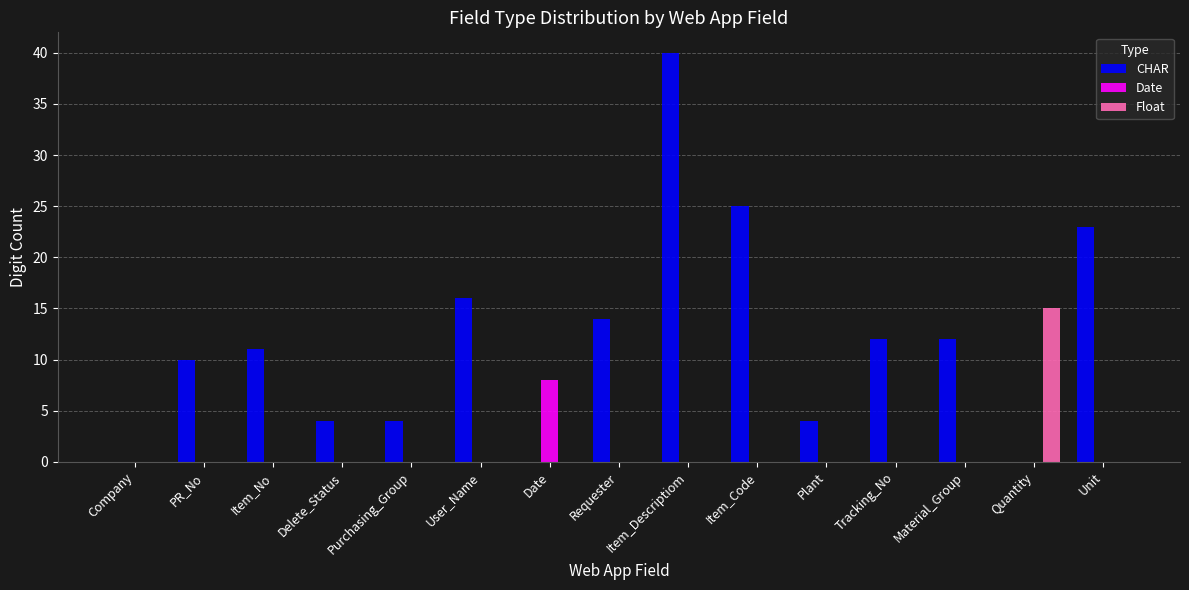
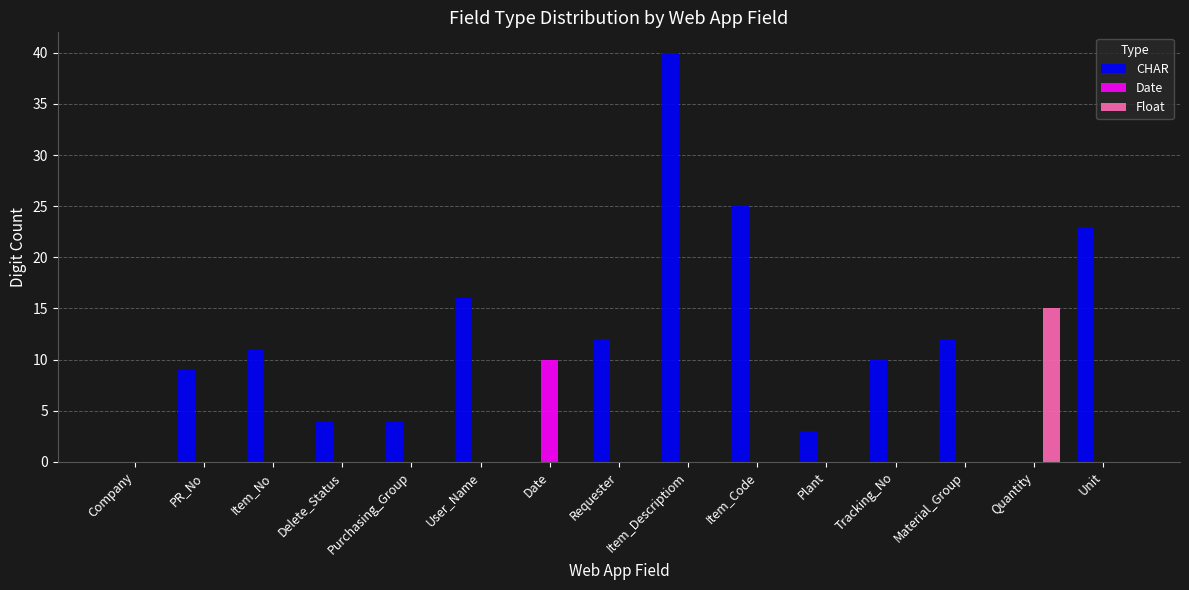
CHAR, PR_No: 10 -> 9
Date, Date: 8 -> 10
CHAR, Requester: 14 -> 12
CHAR, Plant: 4 -> 3
CHAR, Tracking_No: 12 -> 10
